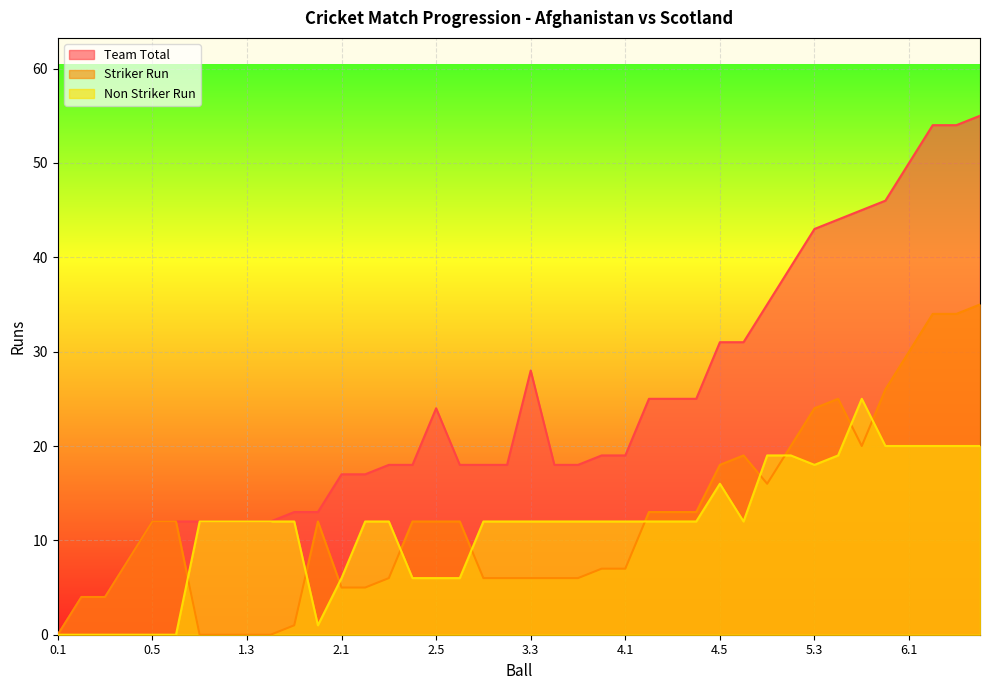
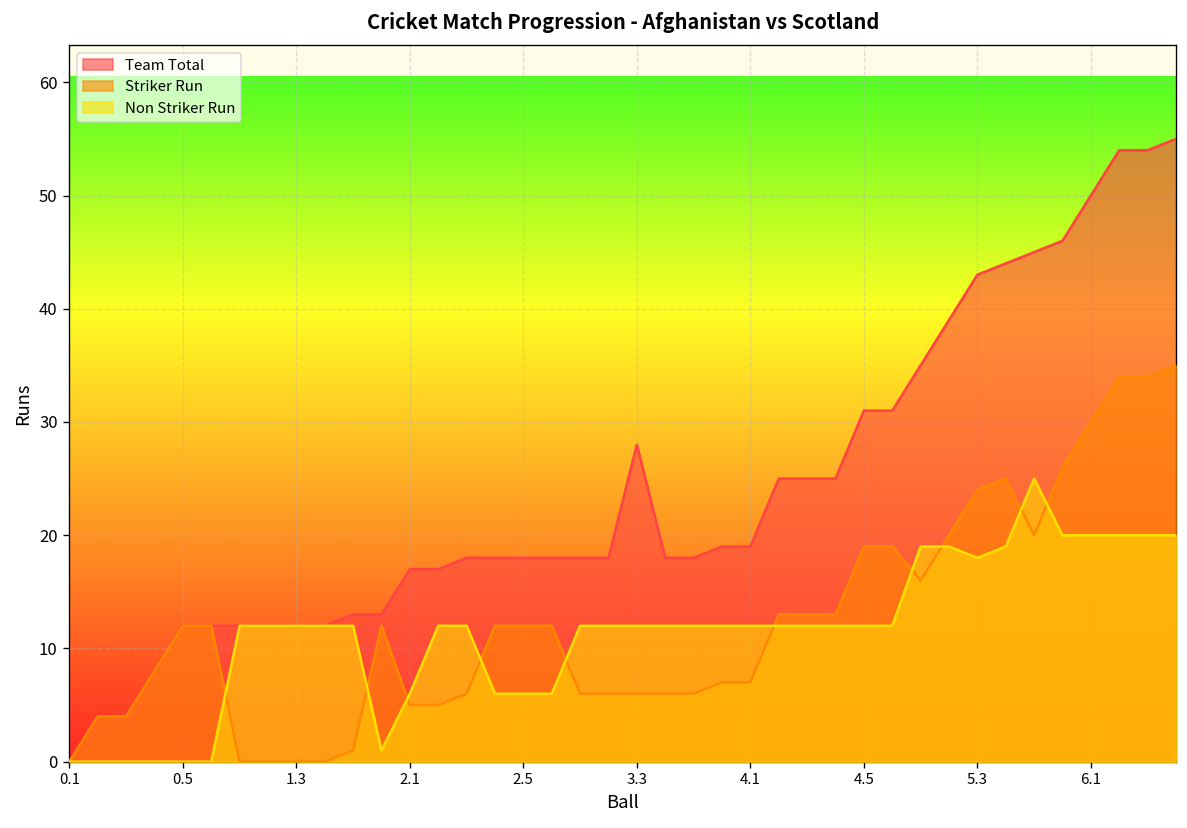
Team Total, 2.5: 24 -> 18
Striker Run, 4.5: 18 -> 19
Non Striker Run, 4.5: 16 -> 12
